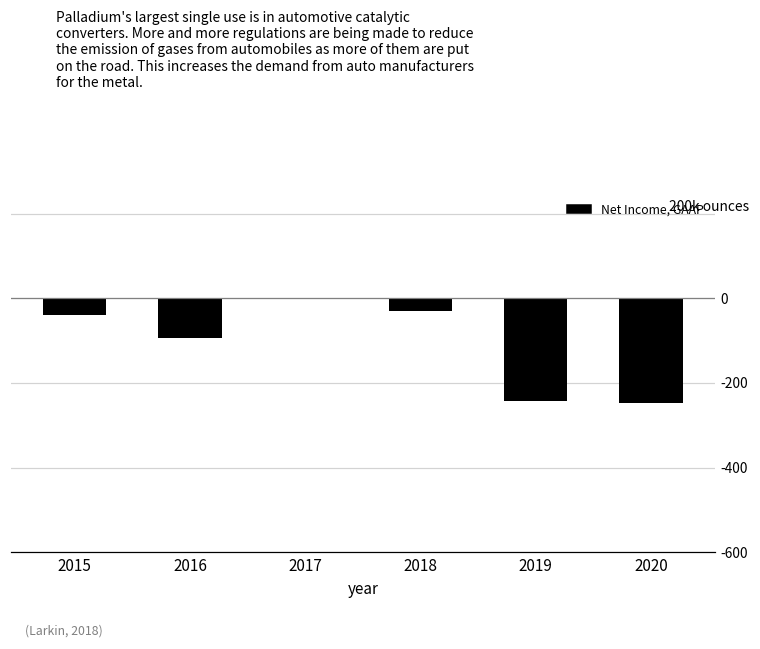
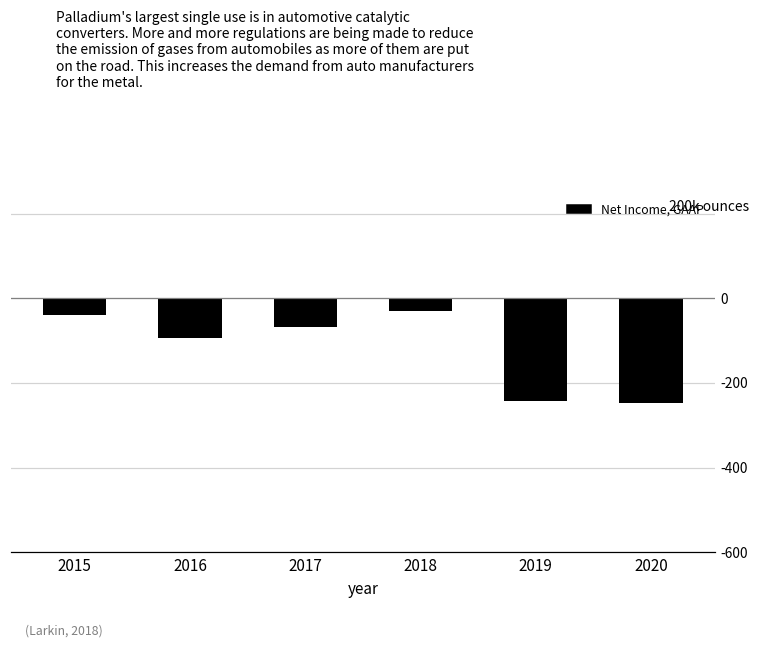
2017: 0 -> -70
